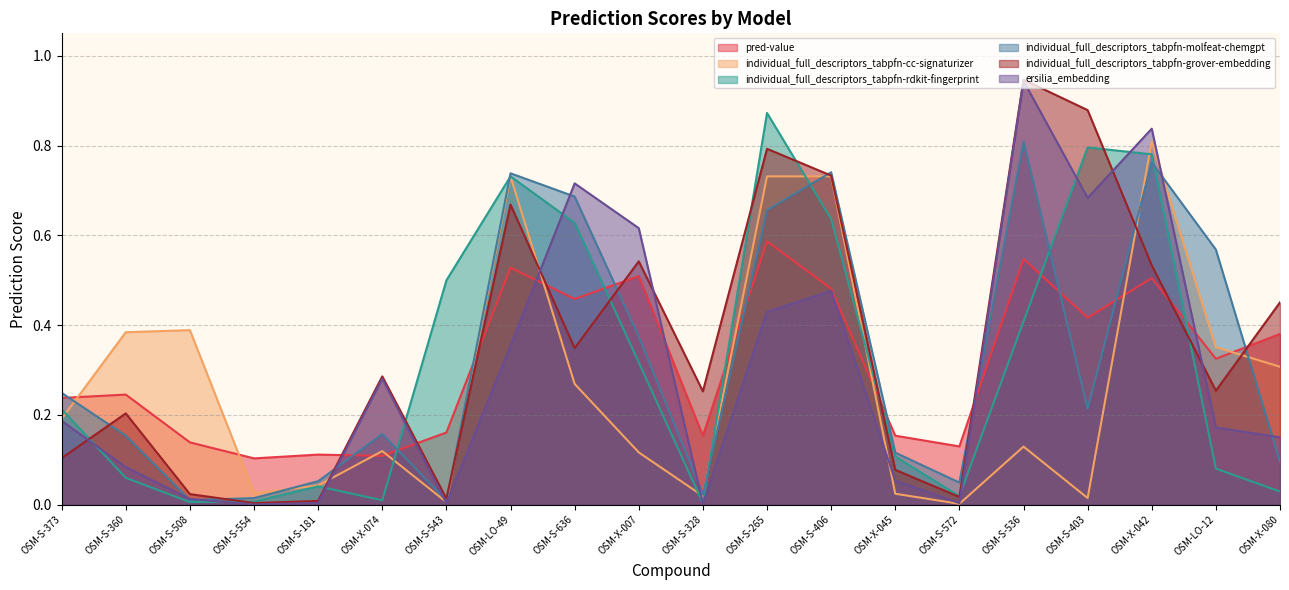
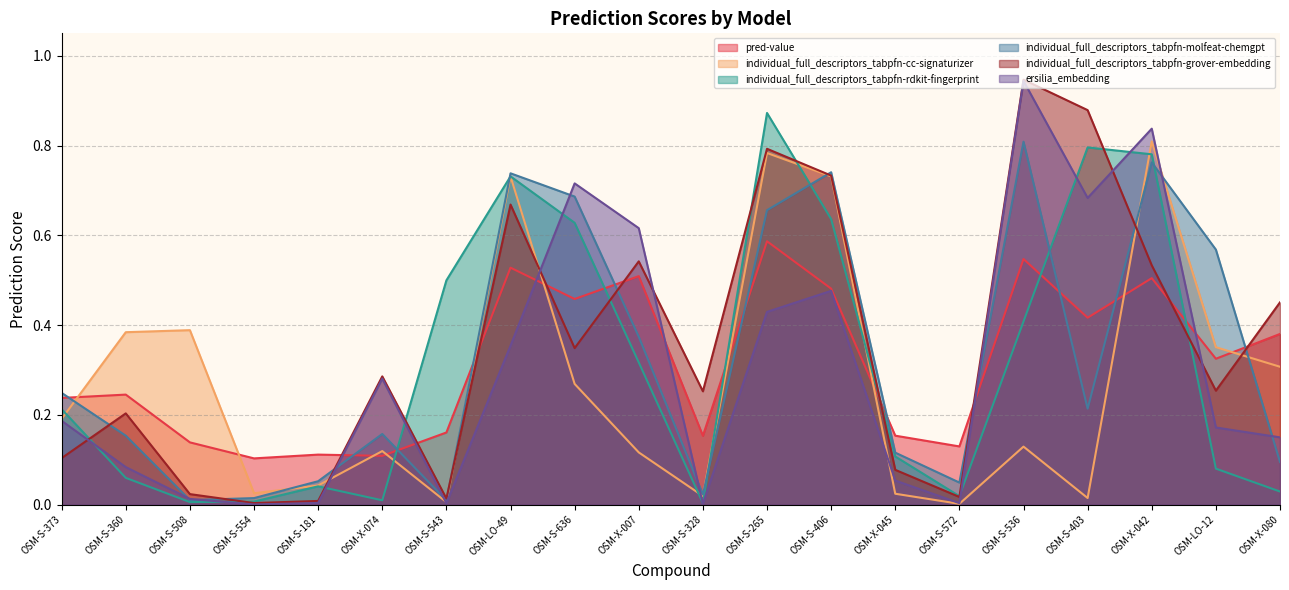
individual_full_descriptors_tabpfn-cc-signaturizer, OSM-S-265: 0.73 -> 0.78
